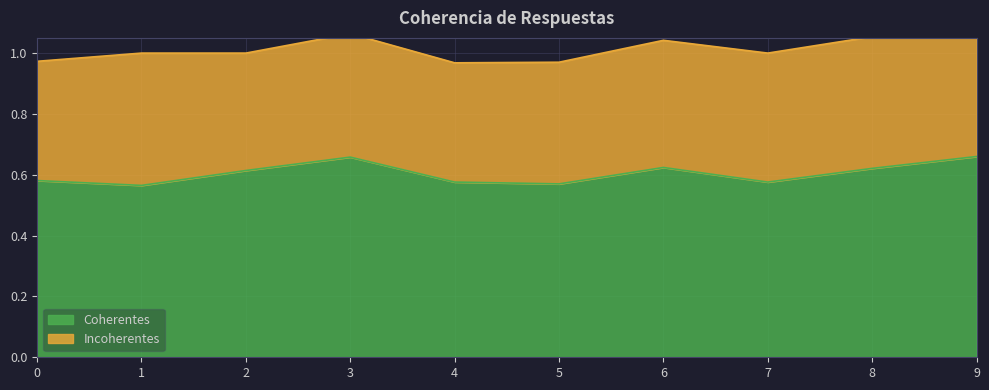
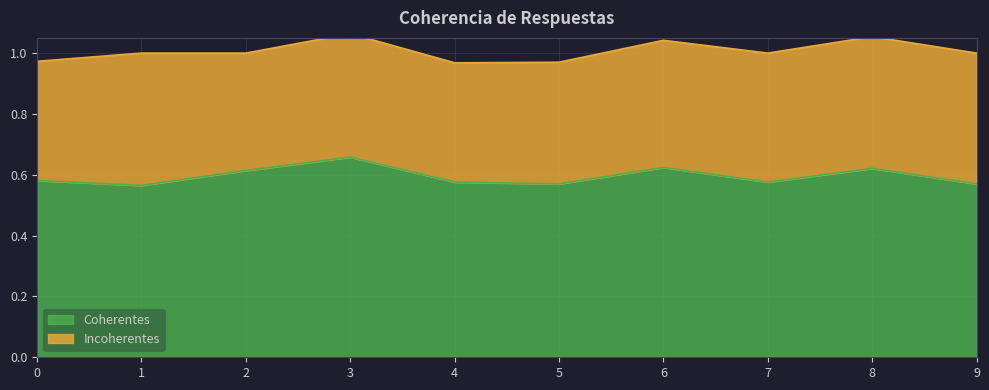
Coherentes, 9: 0.66 -> 0.57
